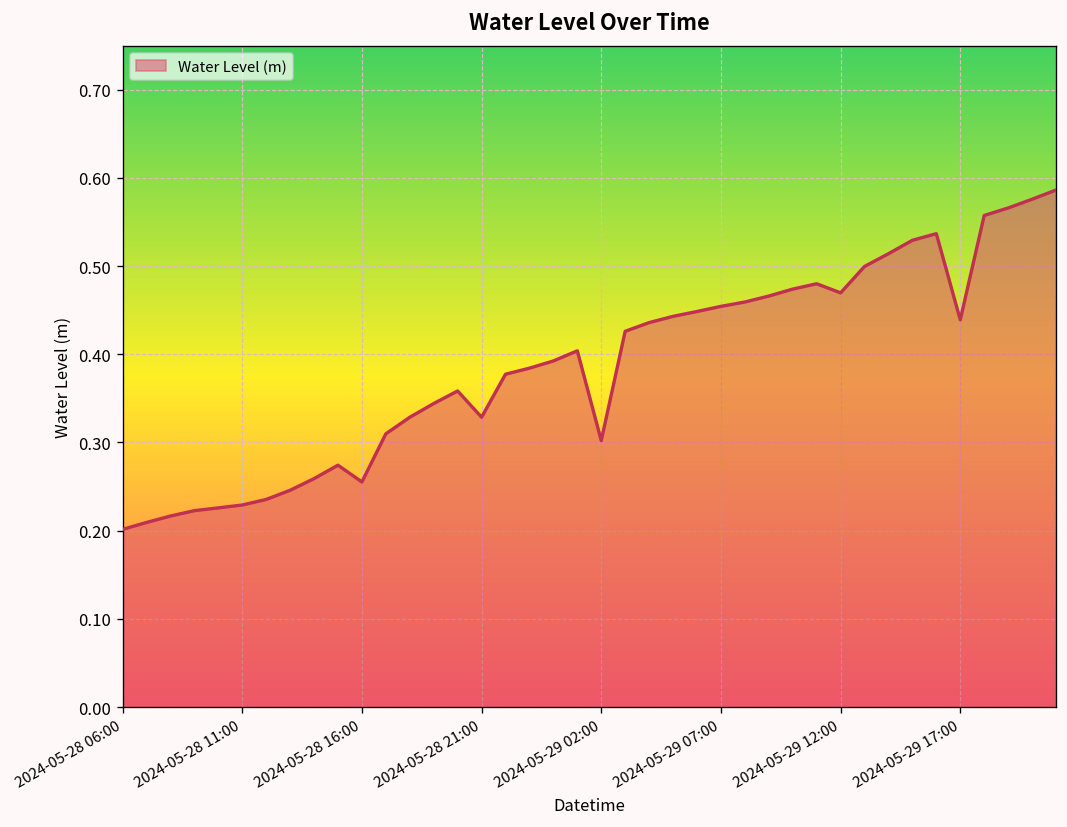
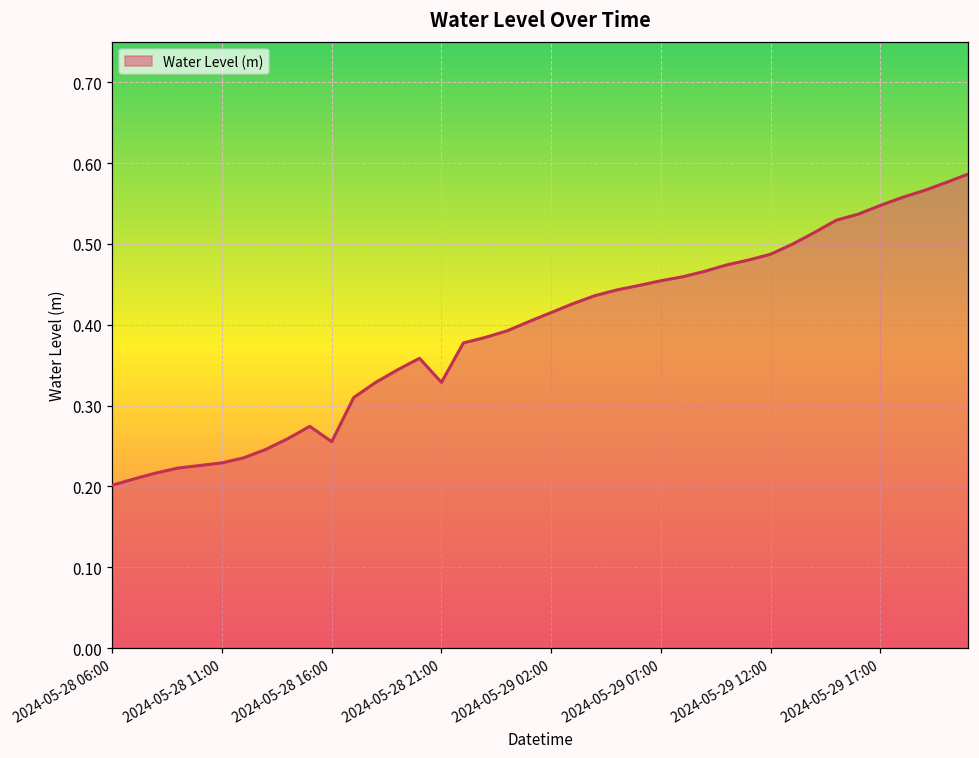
2024-05-29 02:00: 0.30 -> 0.41
2024-05-29 12:00: 0.47 -> 0.49
2024-05-29 17:00: 0.44 -> 0.55
